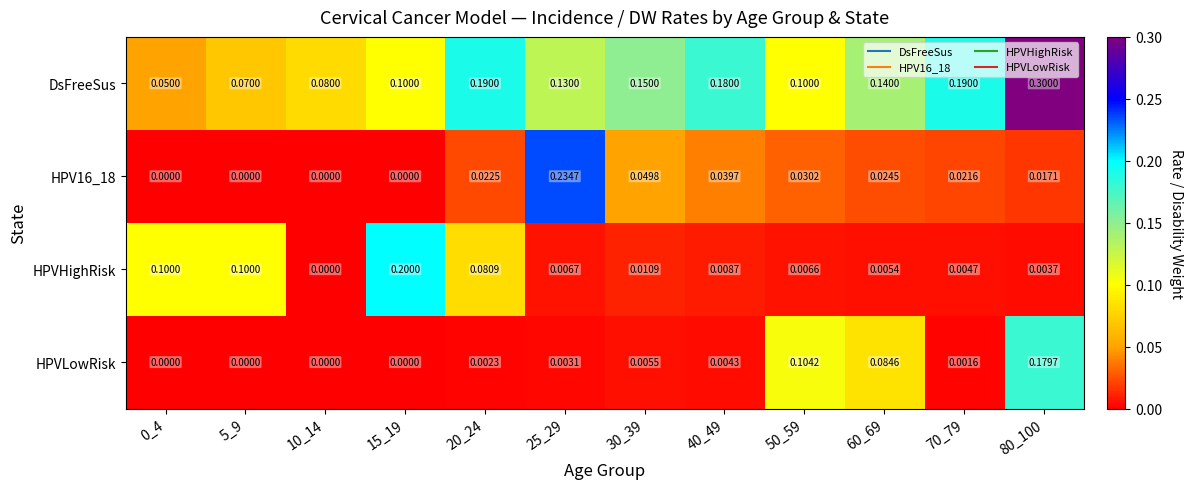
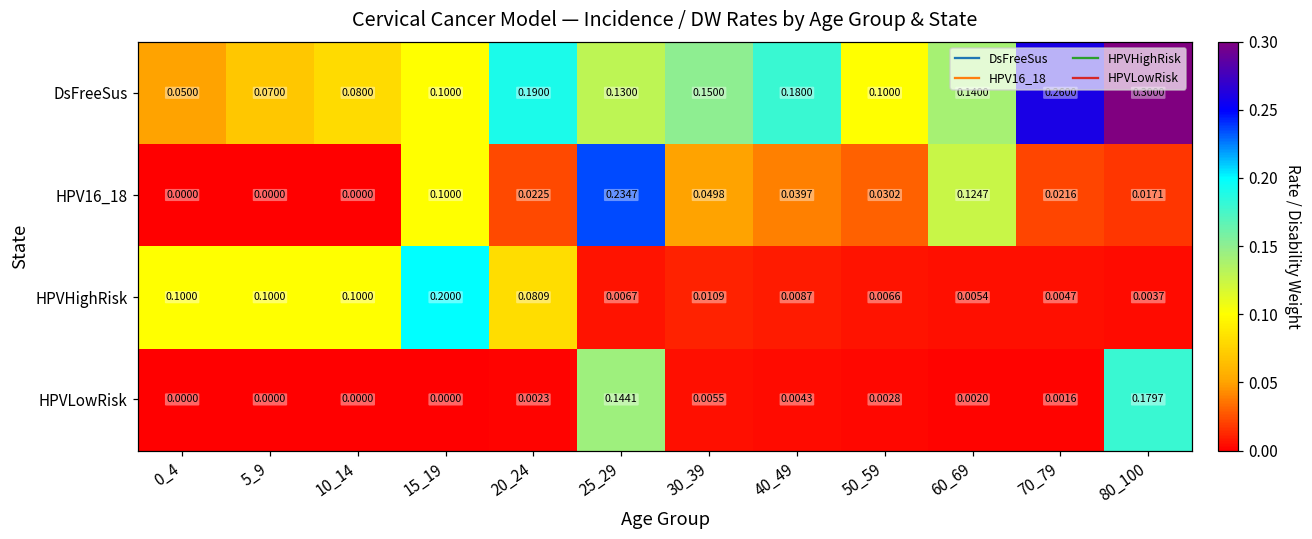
DsFreeSus, 70_79: 0.1900 -> 0.2600
HPV16_18, 15_19: 0.0000 -> 0.1000
HPV16_18, 60_69: 0.0245 -> 0.1247
HPVHighRisk, 10_14: 0.0000 -> 0.1000
HPVLowRisk, 25_29: 0.0031 -> 0.1441
HPVLowRisk, 50_59: 0.1042 -> 0.0028
HPVLowRisk, 60_69: 0.0846 -> 0.0020
